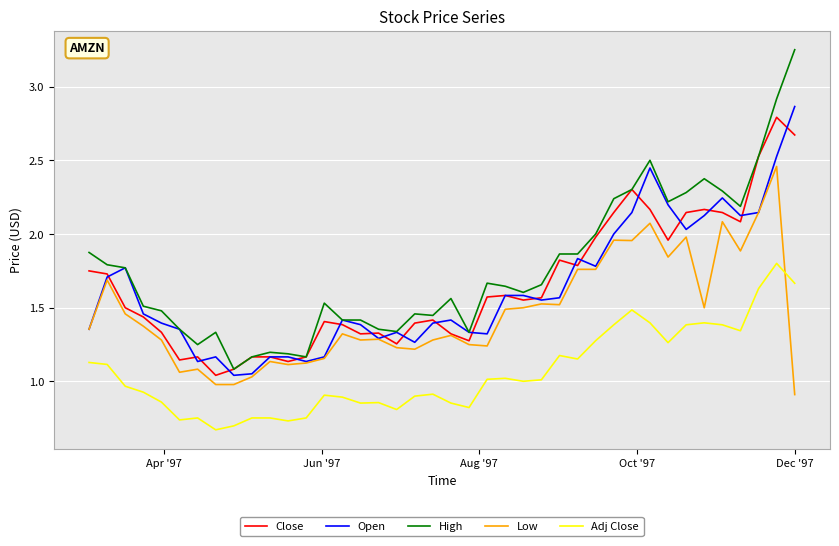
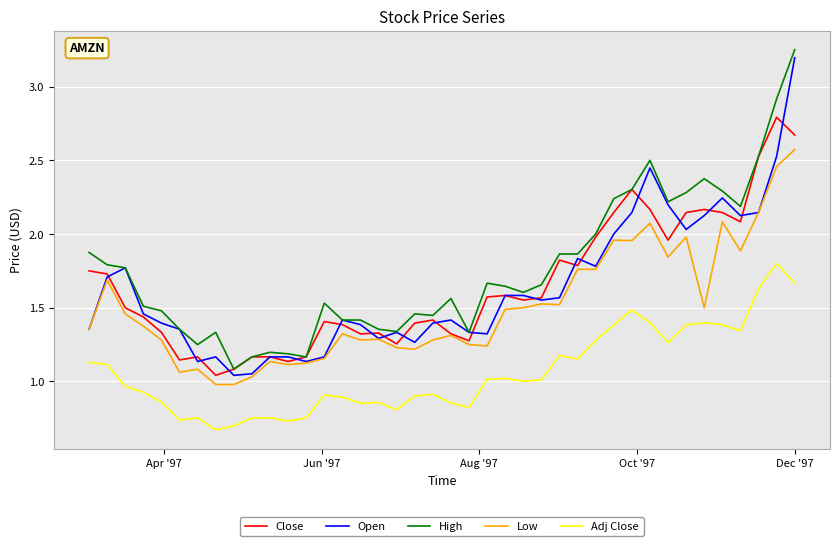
Open, Dec '97: 2.86 -> 3.20
Low, Dec '97: 0.91 -> 2.57
